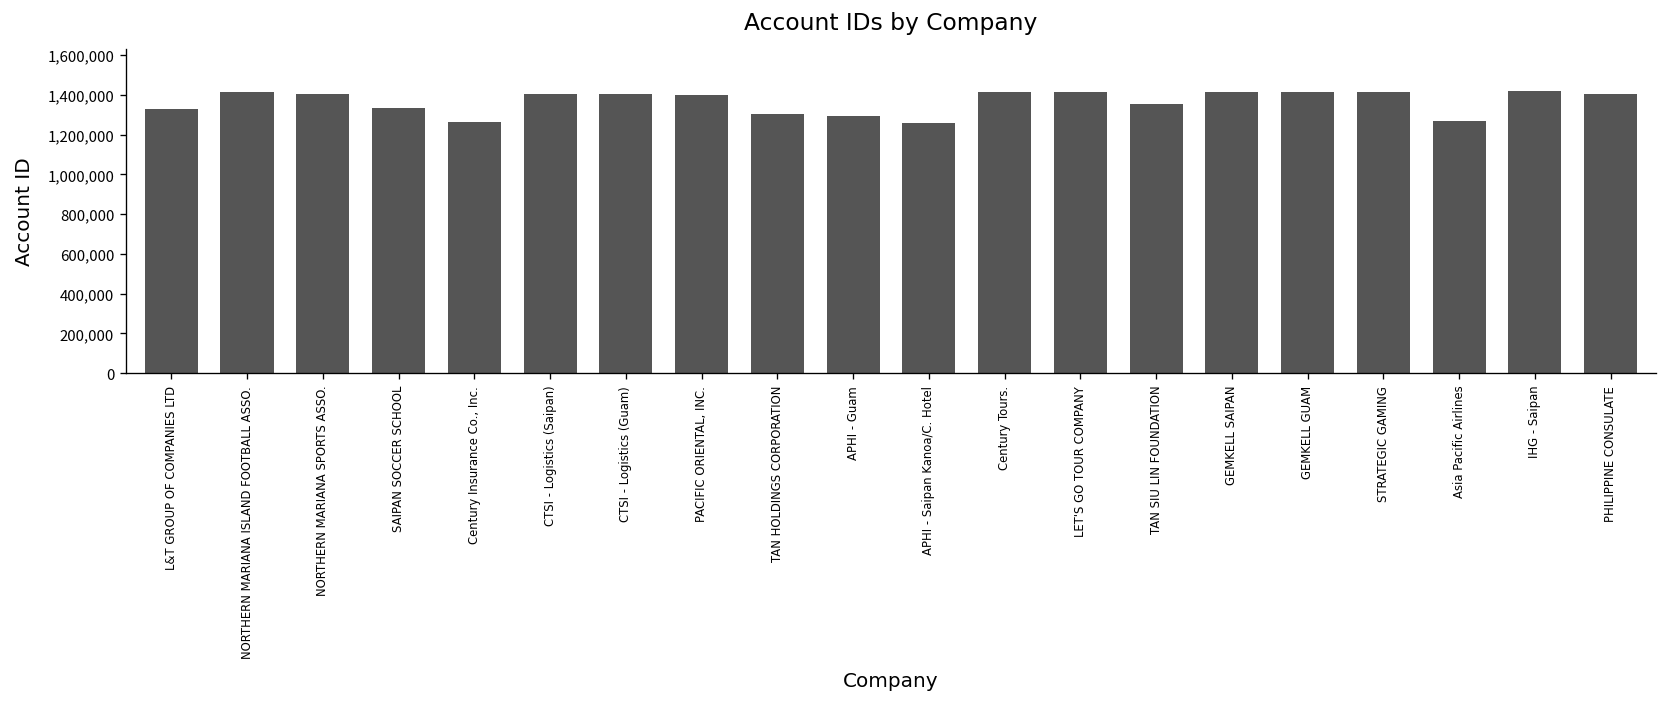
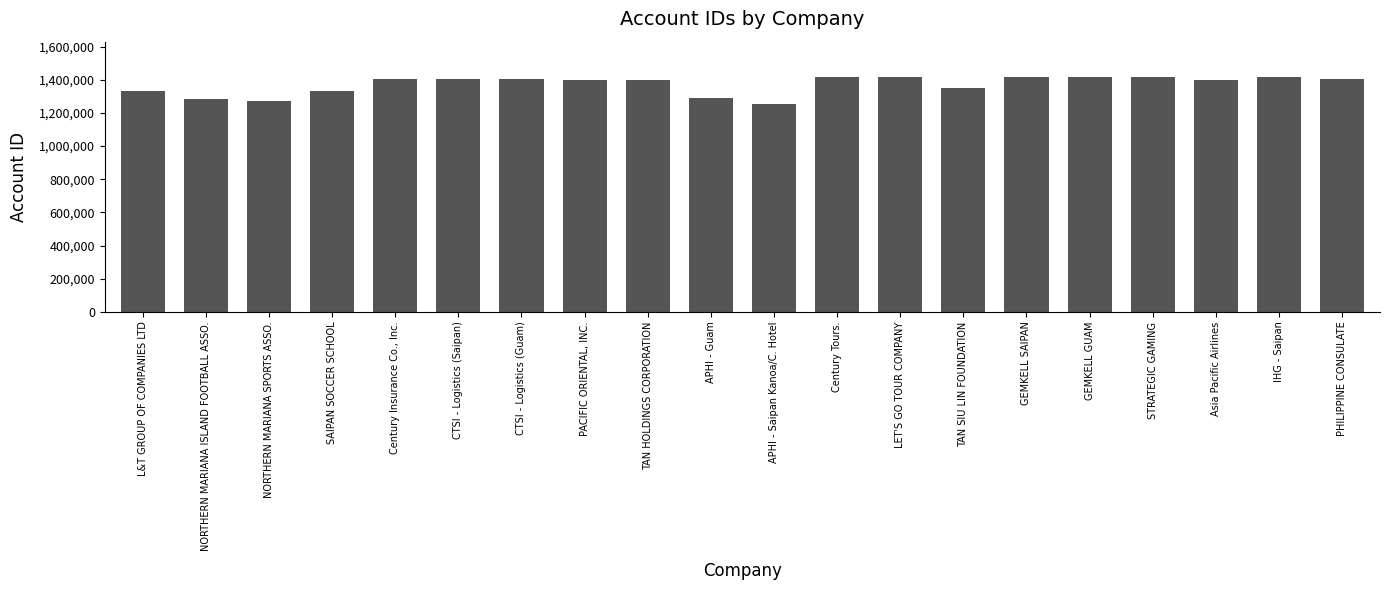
NORTHERN MARIANA ISLAND FOOTBALL ASSO.: 1,410,000 -> 1,280,000
NORTHERN MARIANA SPORTS ASSO.: 1,400,000 -> 1,270,000
Century Insurance Co., Inc.: 1,260,000 -> 1,400,000
TAN HOLDINGS CORPORATION: 1,310,000 -> 1,400,000
Asia Pacific Airlines: 1,270,000 -> 1,400,000
